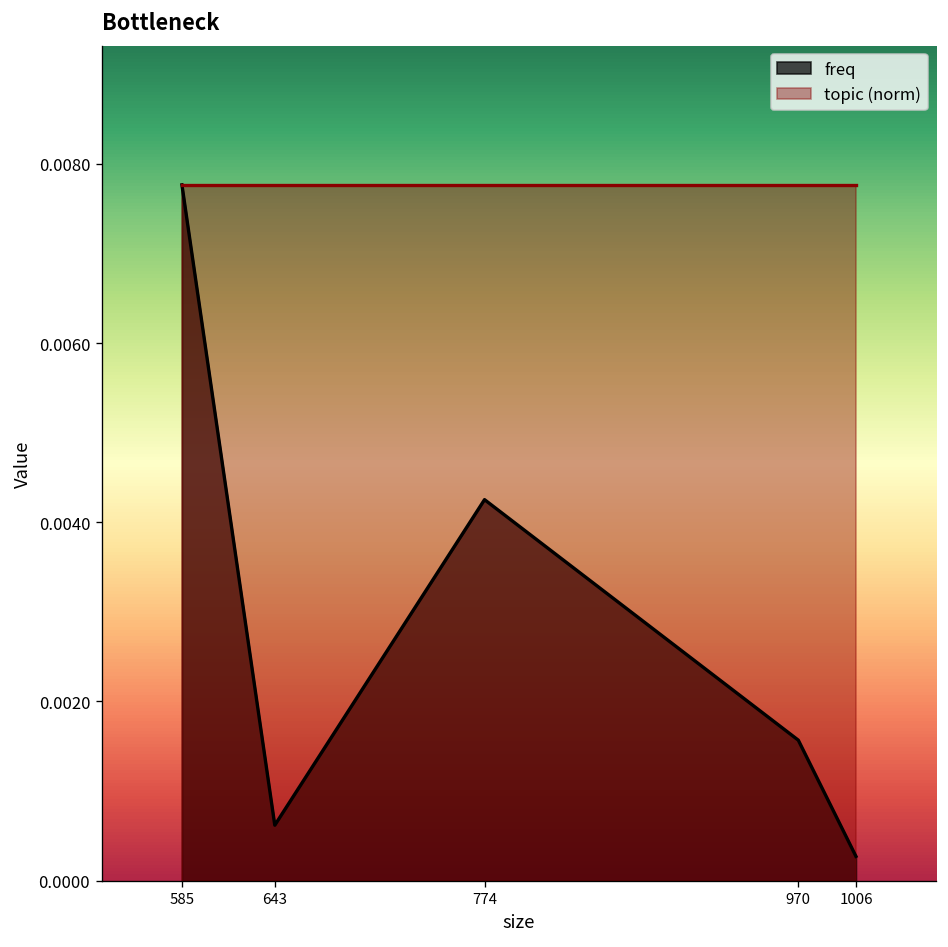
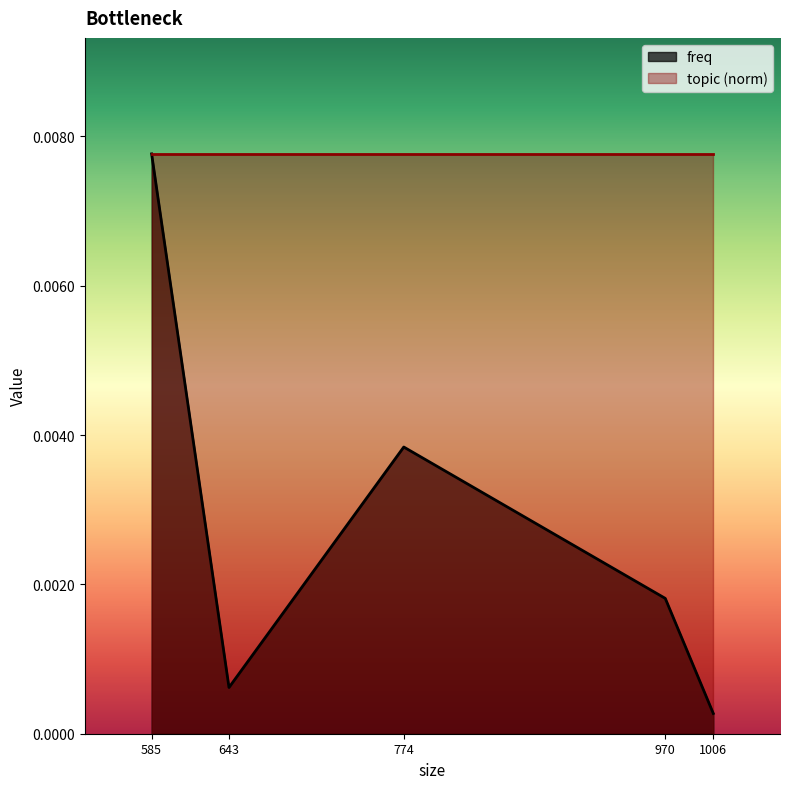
freq, 774: 0.0043 -> 0.0038
freq, 970: 0.0016 -> 0.0018
